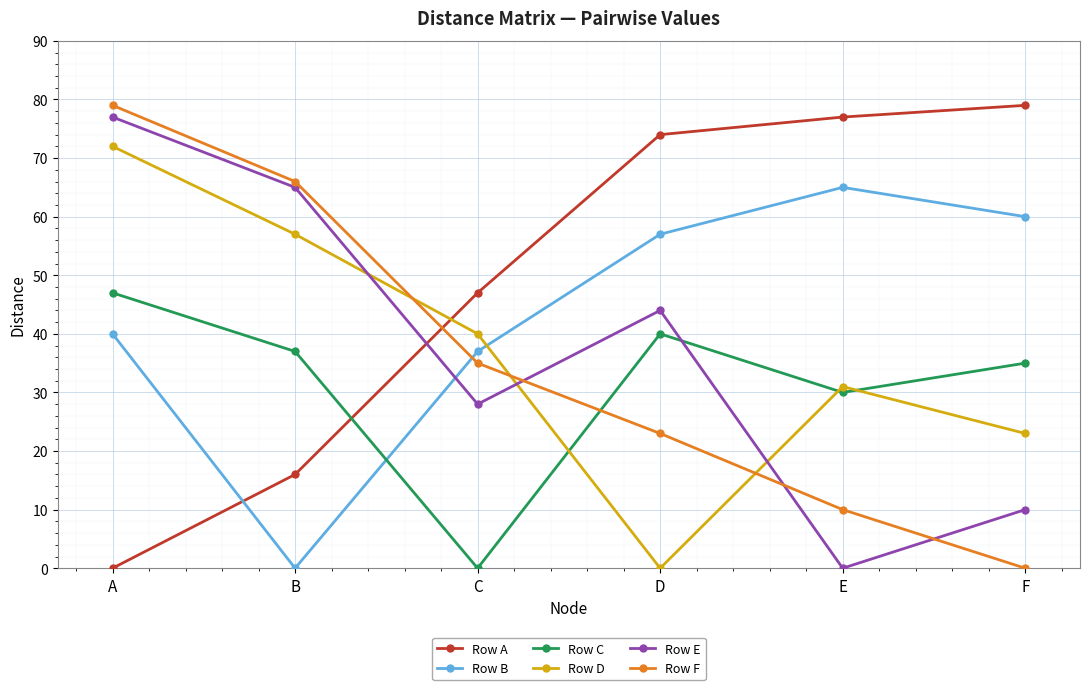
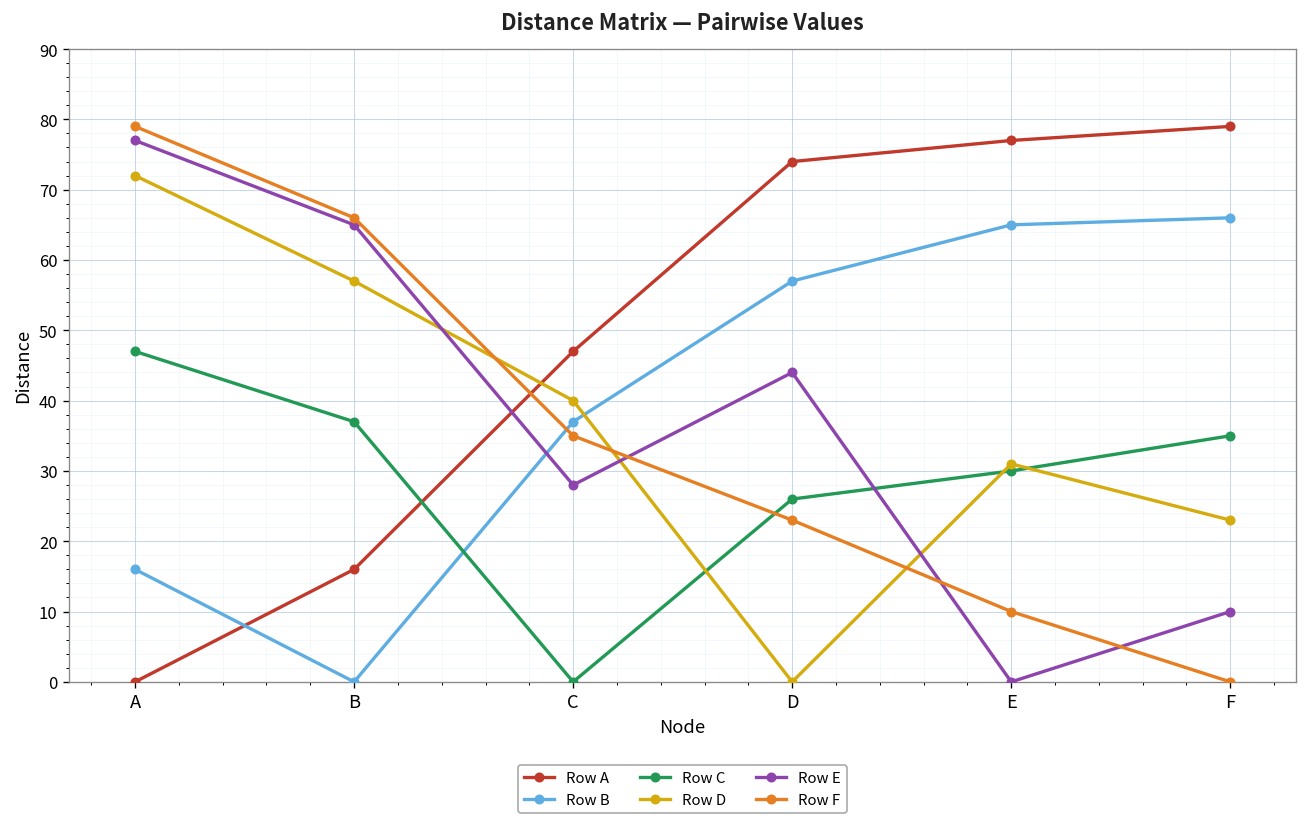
Row B, A: 40 -> 16
Row C, D: 40 -> 26
Row B, F: 60 -> 66
